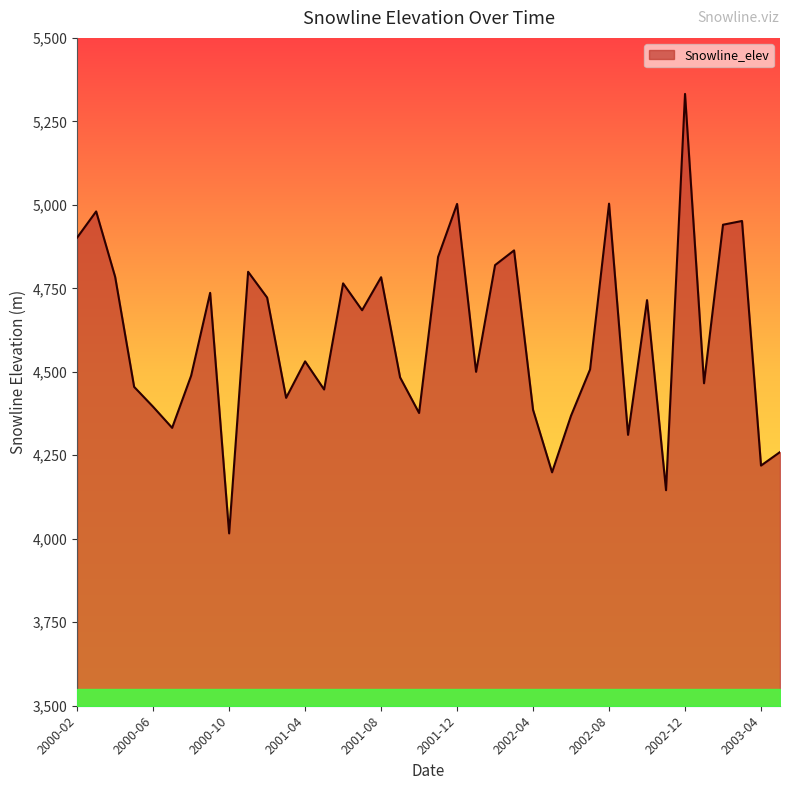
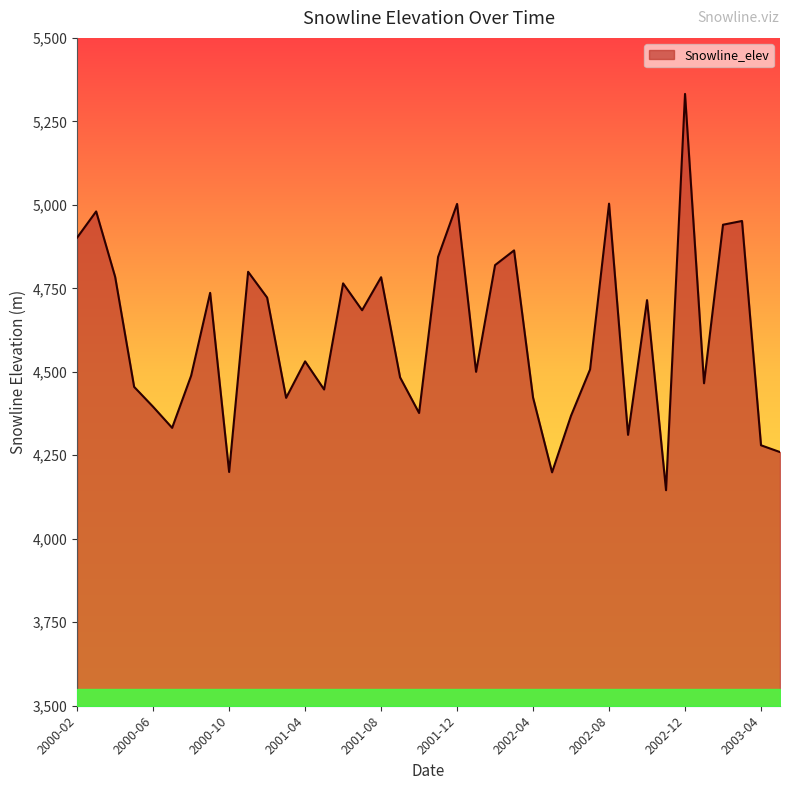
Snowline_elev, 2000-10: 4,020 -> 4,200
Snowline_elev, 2002-04: 4,390 -> 4,420
Snowline_elev, 2003-04: 4,220 -> 4,280
